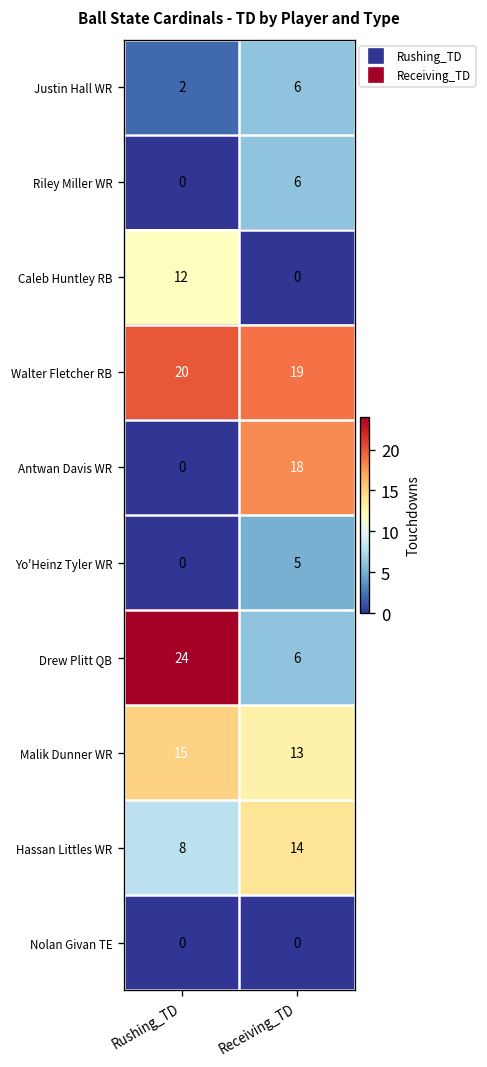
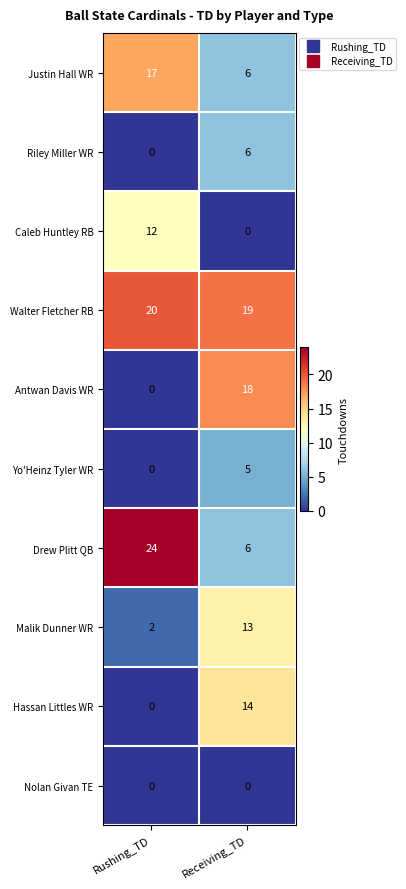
Justin Hall WR, Rushing_TD: 2 -> 17
Malik Dunner WR, Rushing_TD: 15 -> 2
Hassan Littles WR, Rushing_TD: 8 -> 0
